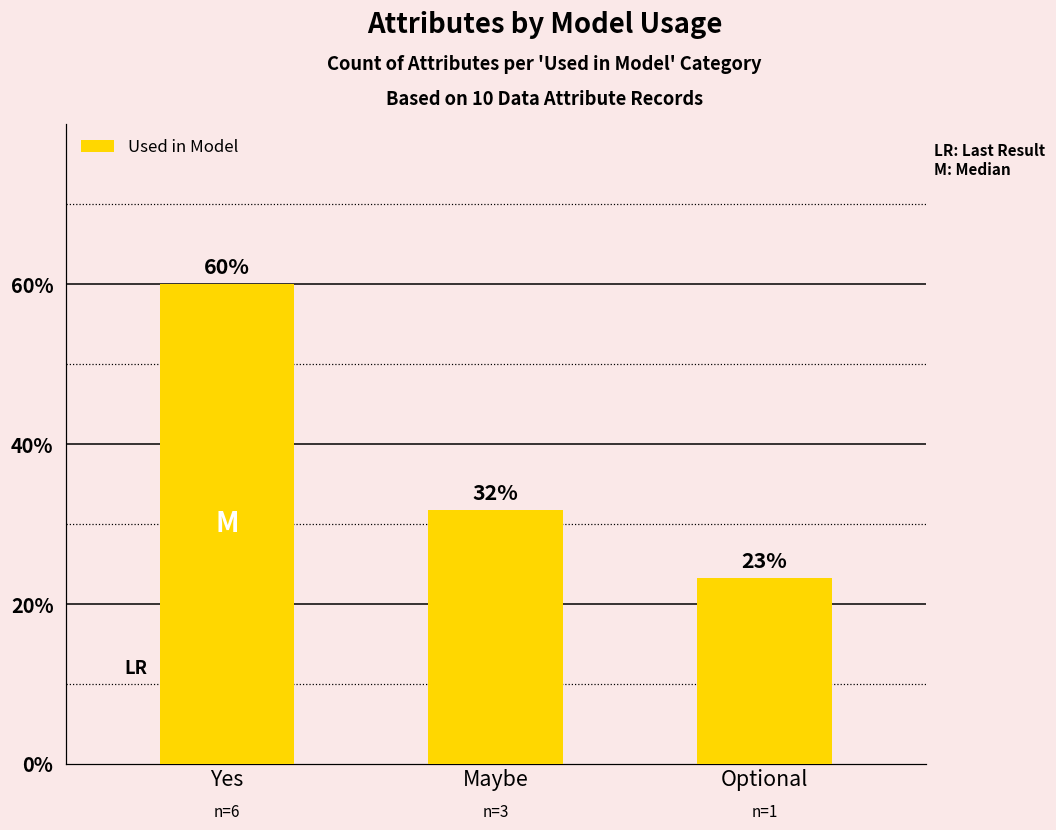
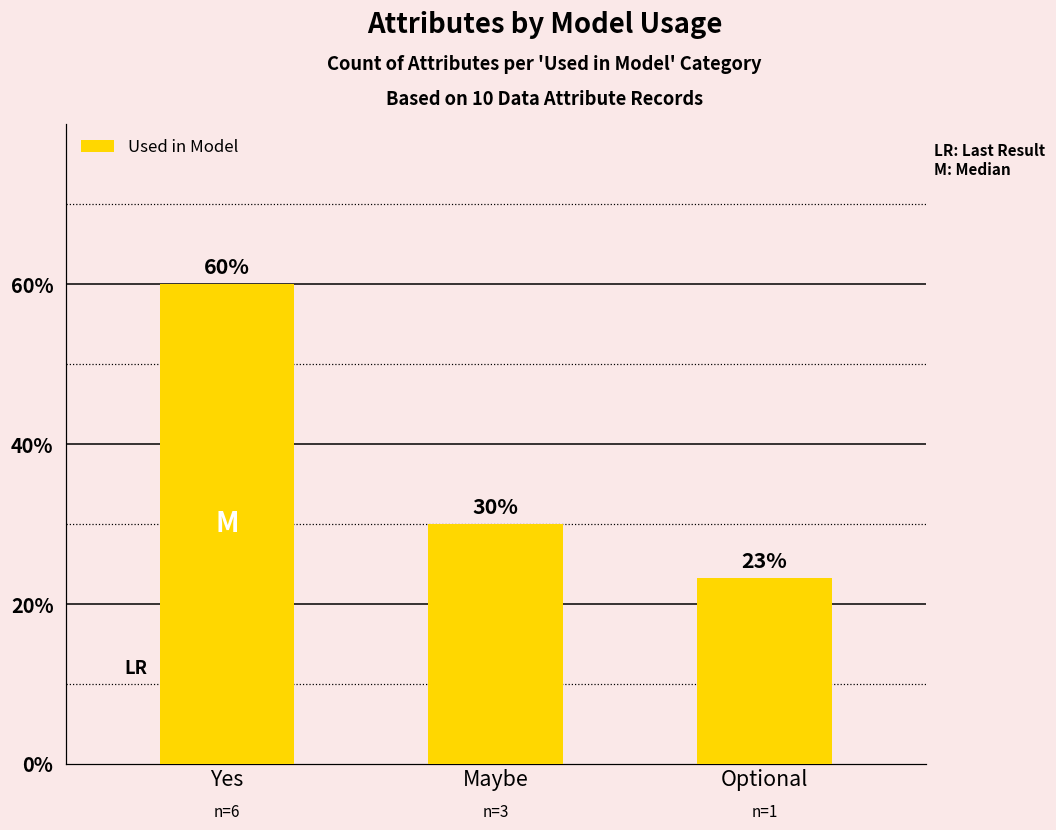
Maybe: 32% -> 30%
